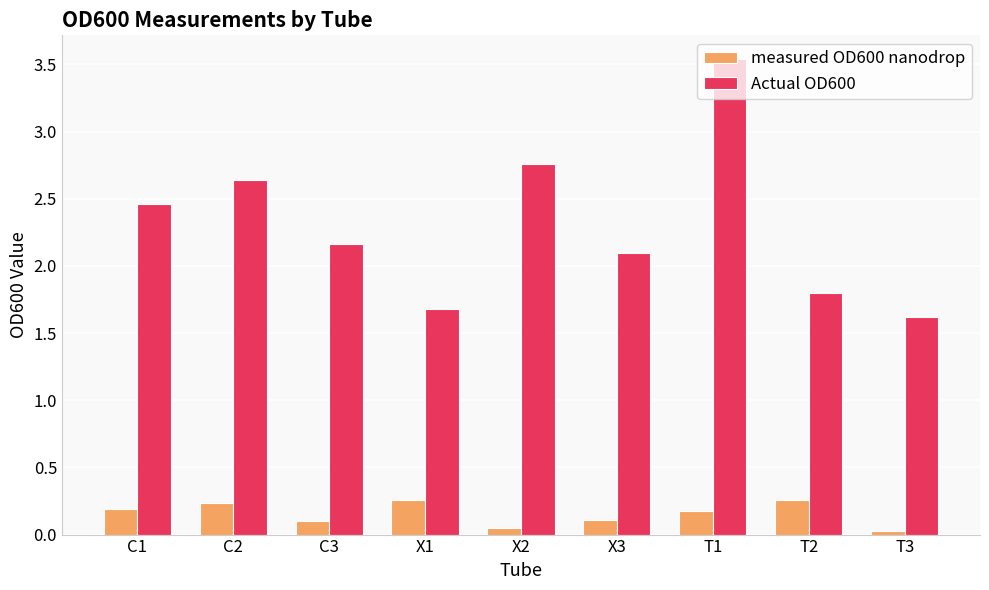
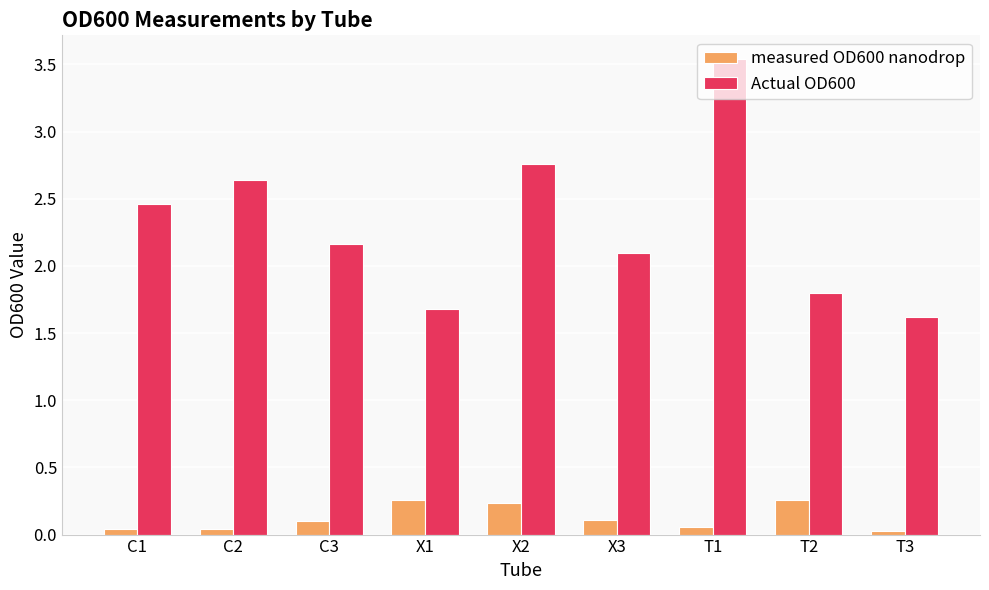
measured OD600 nanodrop, C1: 0.19 -> 0.04
measured OD600 nanodrop, C2: 0.23 -> 0.04
measured OD600 nanodrop, X2: 0.05 -> 0.23
measured OD600 nanodrop, T1: 0.18 -> 0.06
